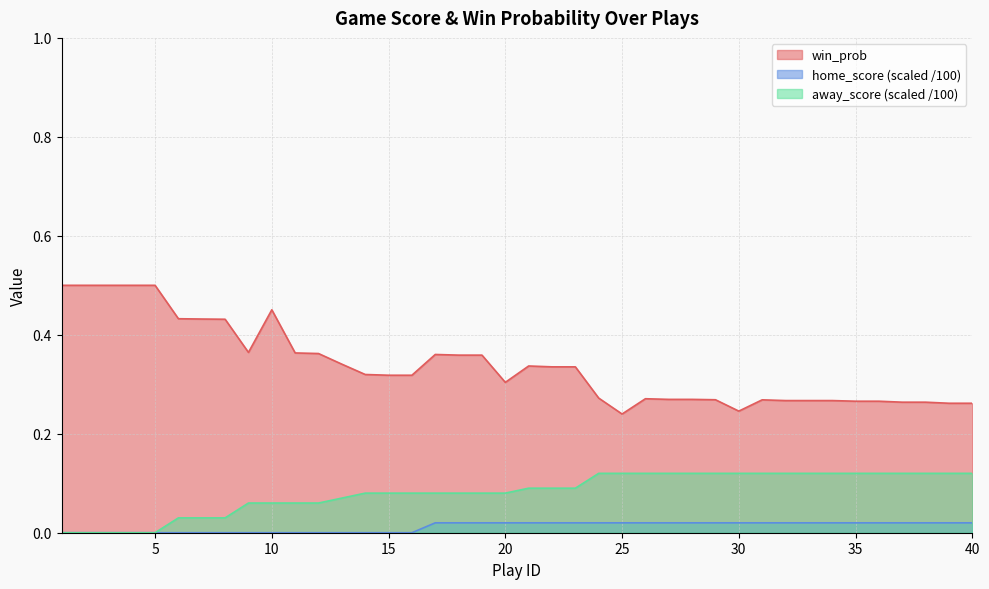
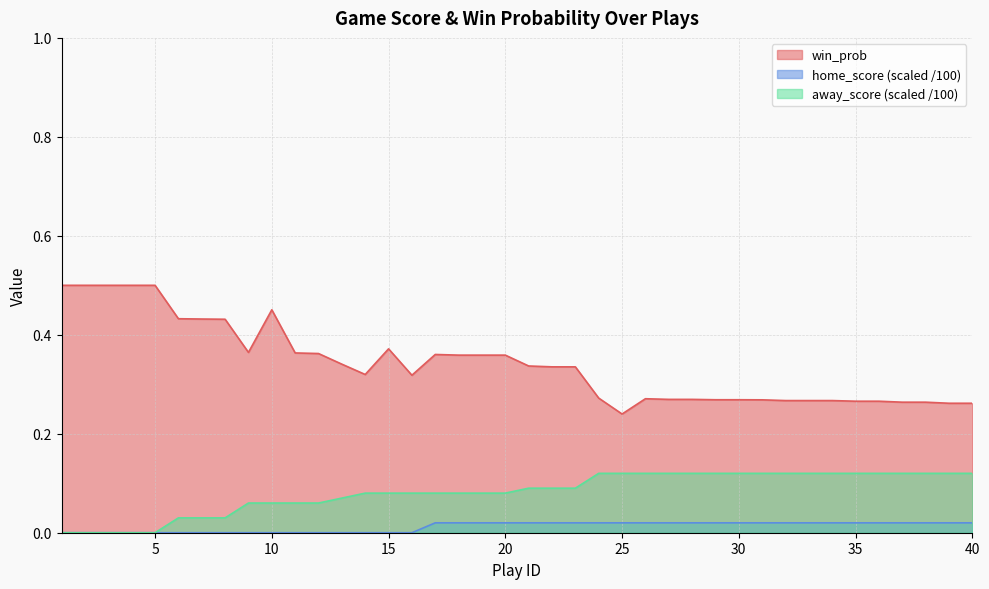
win_prob, 15: 0.32 -> 0.37
win_prob, 20: 0.30 -> 0.36
win_prob, 30: 0.25 -> 0.27
